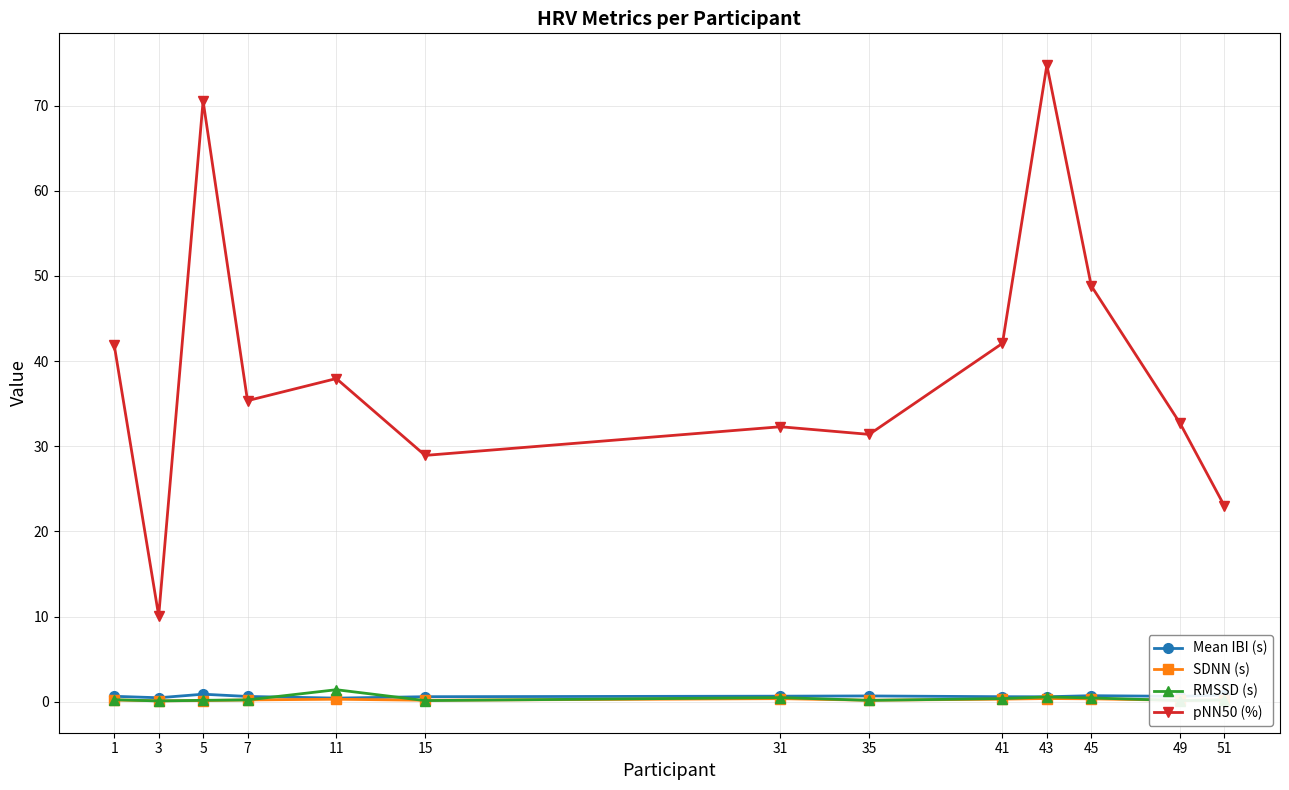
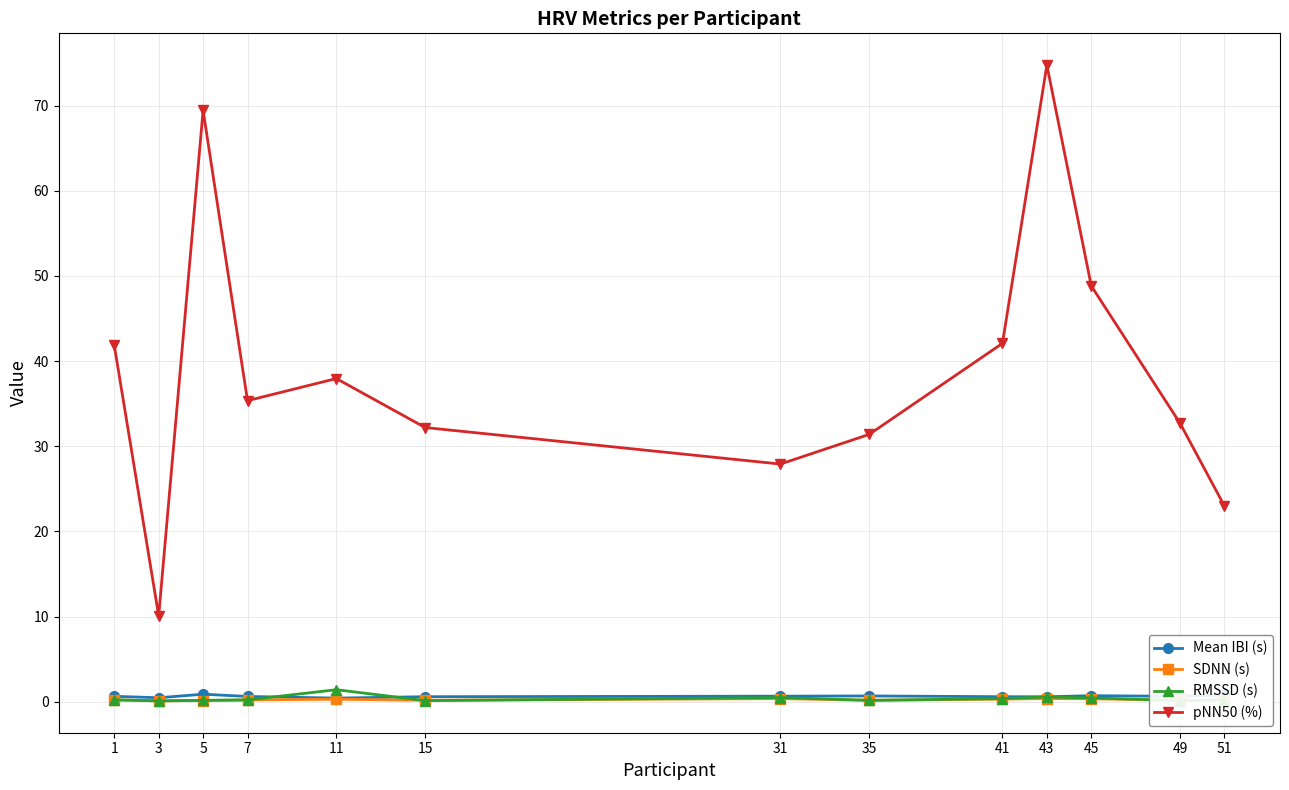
pNN50 (%), 5: 71 -> 69
pNN50 (%), 15: 29 -> 32
pNN50 (%), 31: 32 -> 28
